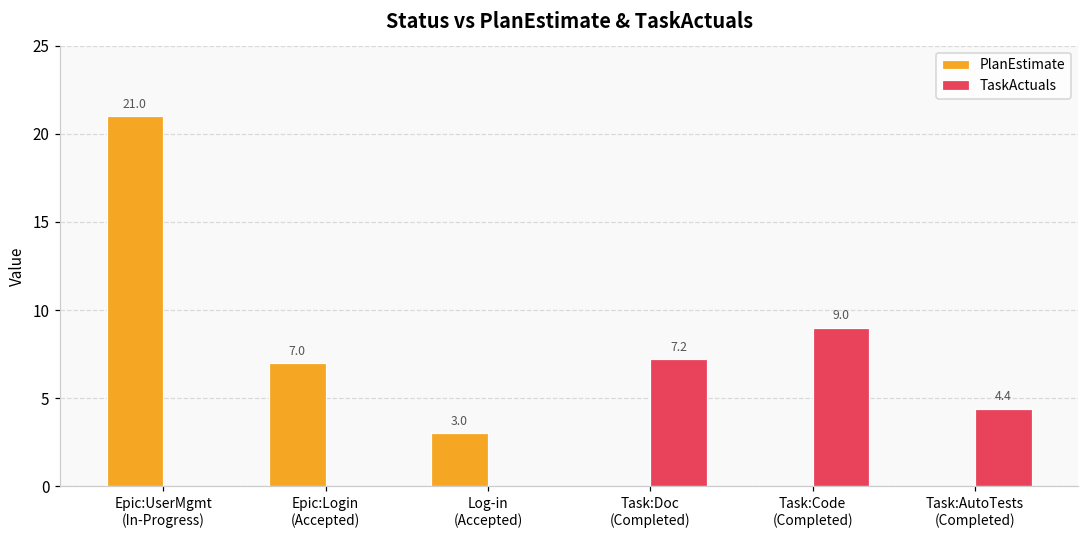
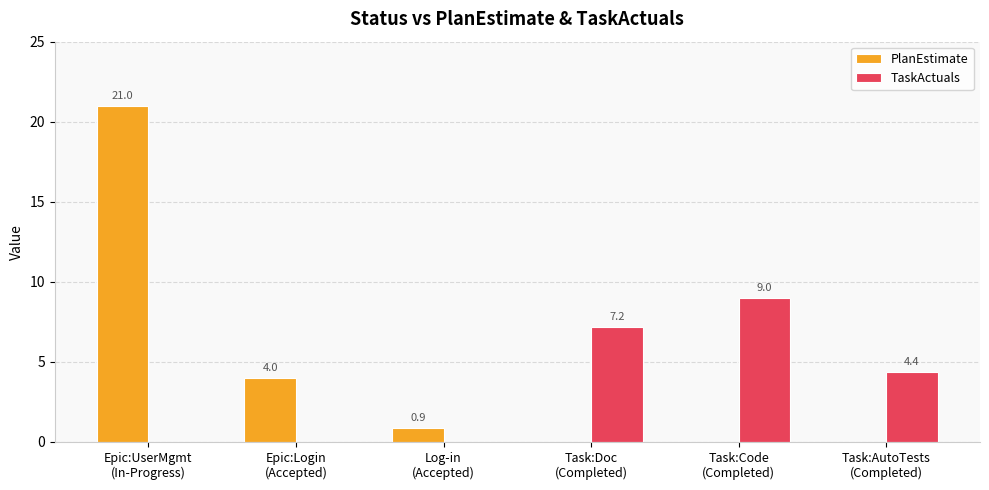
PlanEstimate, Epic:Login (Accepted): 7.0 -> 4.0
PlanEstimate, Log-in (Accepted): 3.0 -> 0.9
